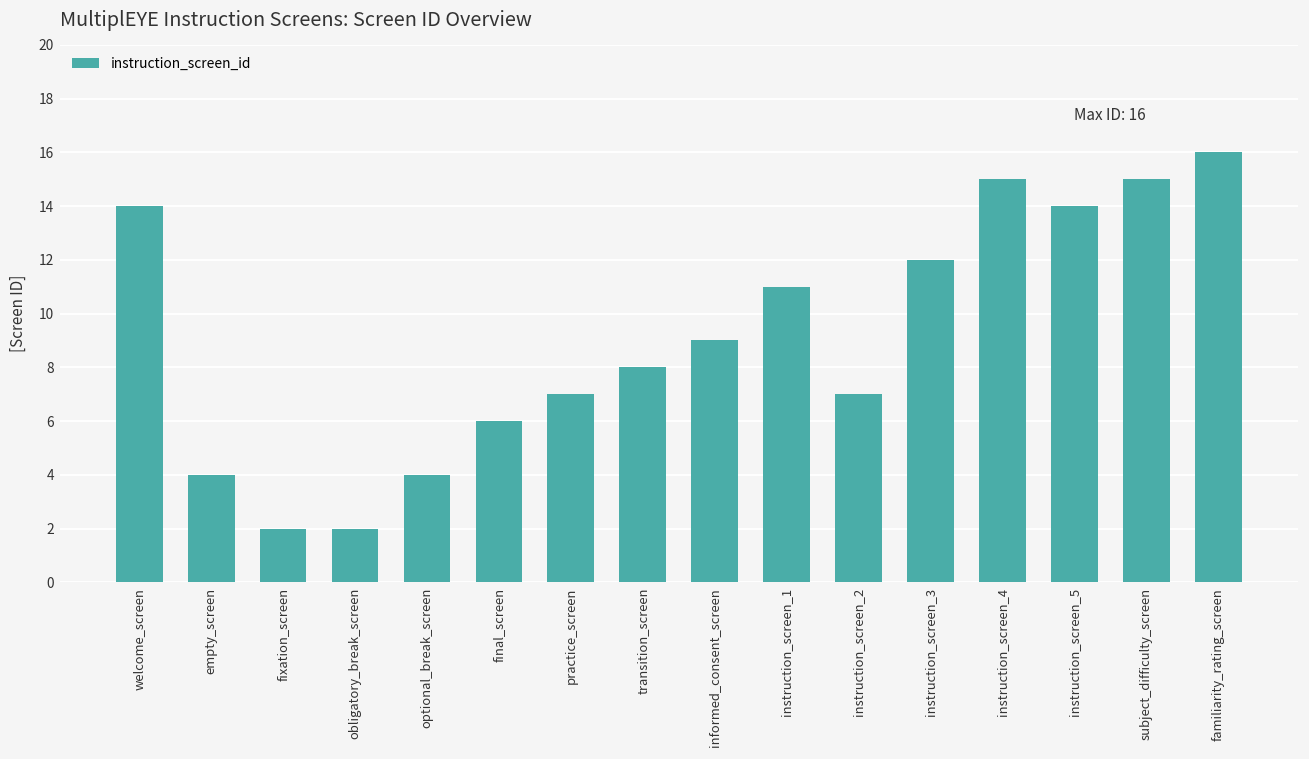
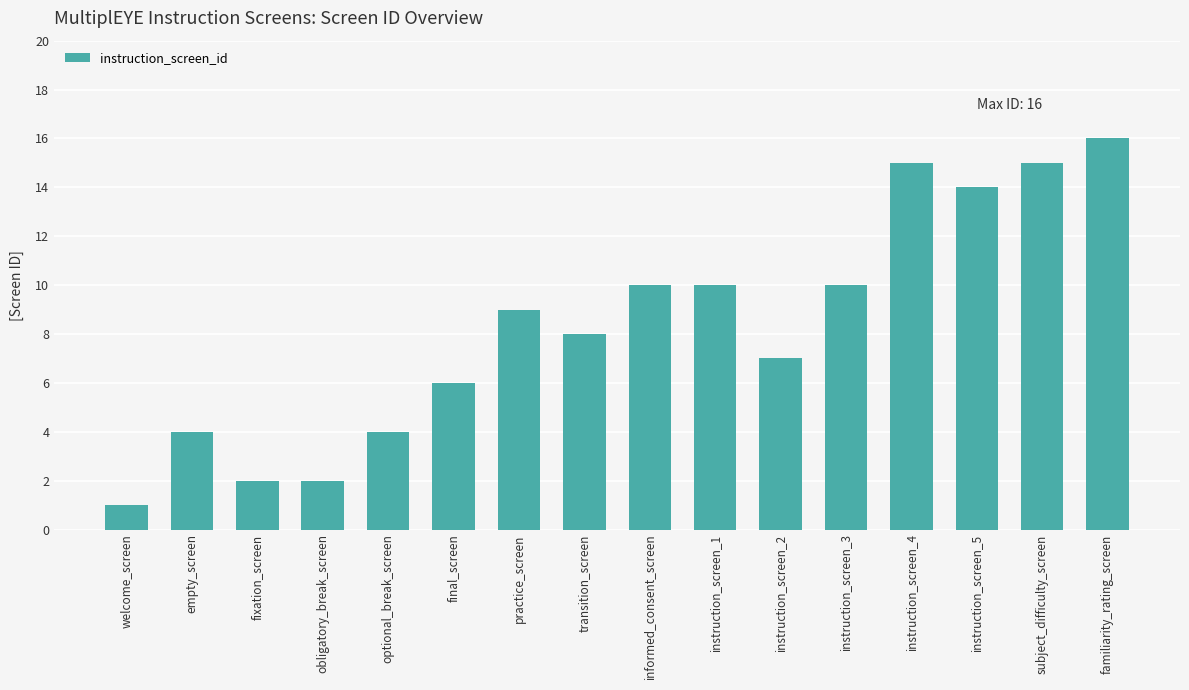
welcome_screen: 14 -> 1
practice_screen: 7 -> 9
informed_consent_screen: 9 -> 10
instruction_screen_1: 11 -> 10
instruction_screen_3: 12 -> 10
